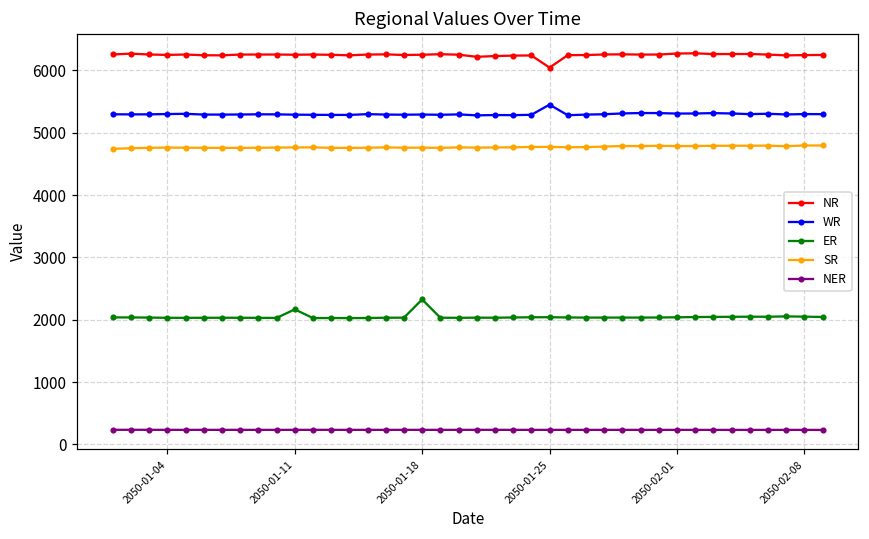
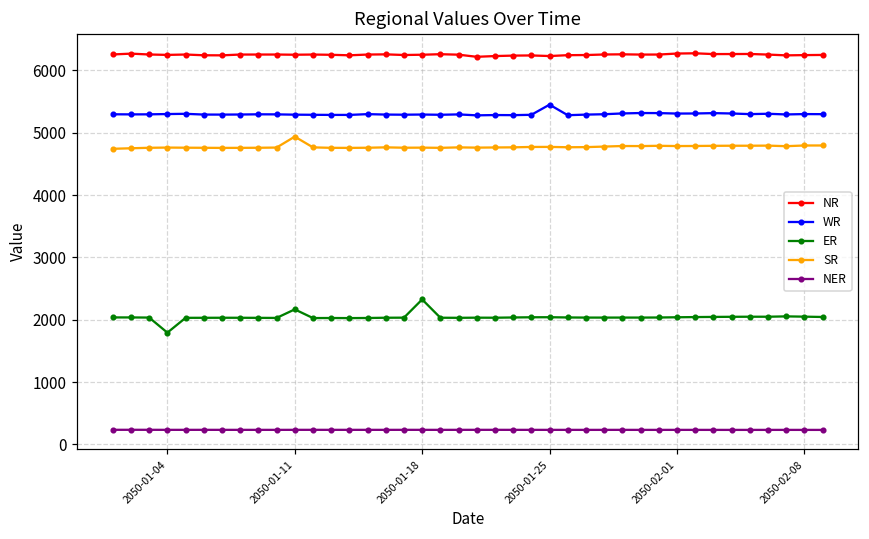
ER, 2050-01-04: 2000 -> 1800
SR, 2050-01-11: 4800 -> 4900
NR, 2050-01-25: 6000 -> 6200
